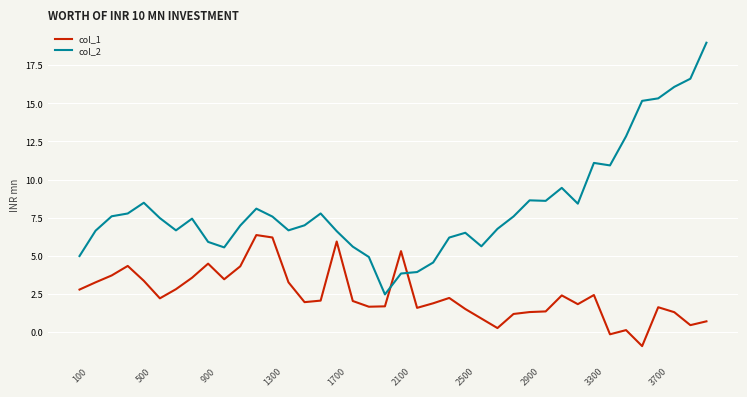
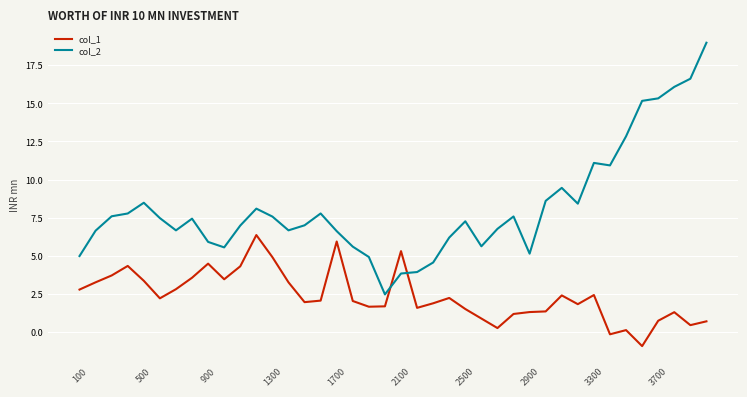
col_1, 1300: 6.2 -> 4.9
col_2, 2500: 6.5 -> 7.3
col_2, 2900: 8.6 -> 5.1
col_1, 3700: 1.6 -> 0.7
